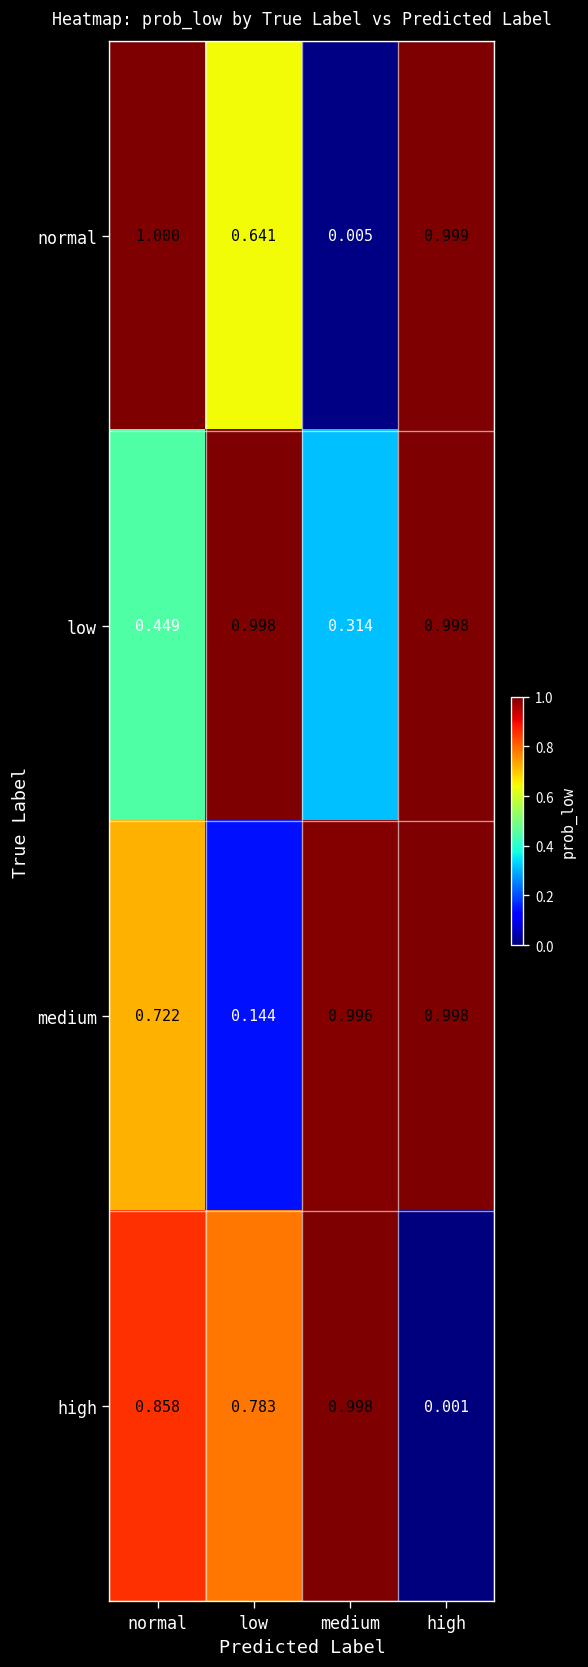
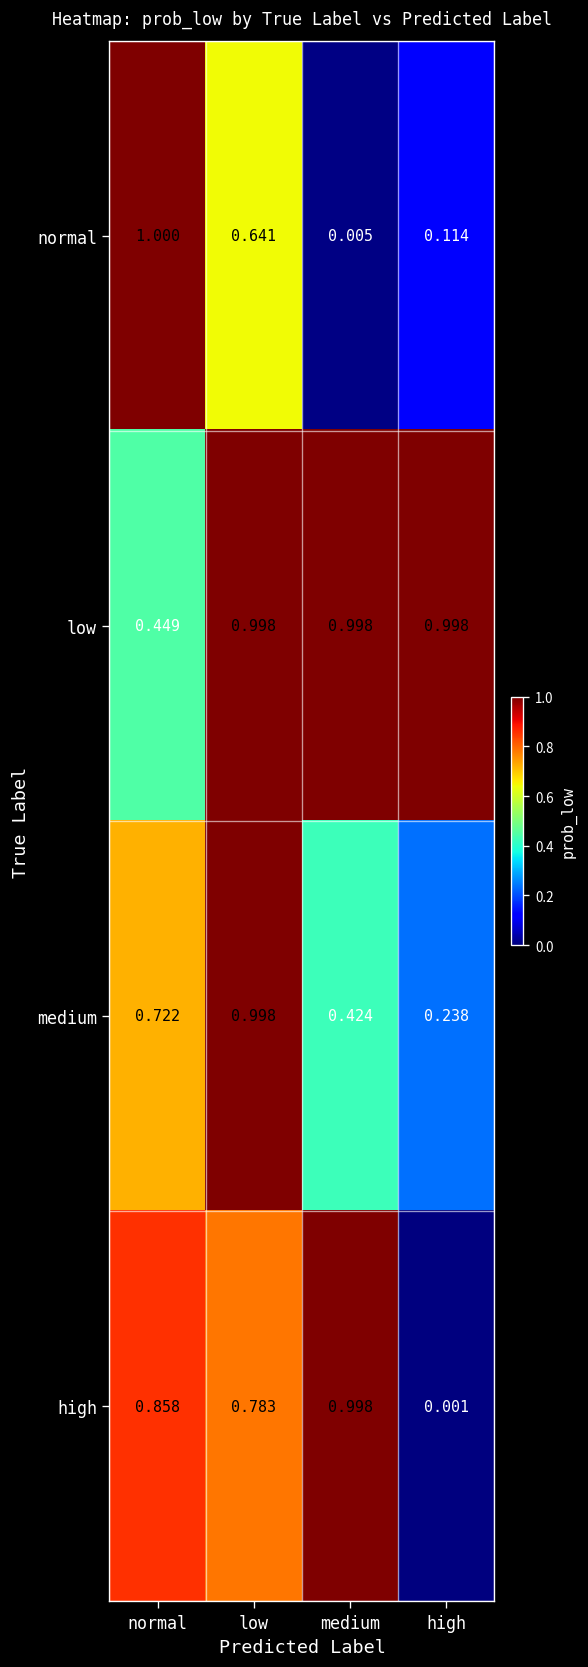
normal, high: 0.999 -> 0.114
low, medium: 0.314 -> 0.998
medium, low: 0.144 -> 0.998
medium, medium: 0.996 -> 0.424
medium, high: 0.998 -> 0.238
